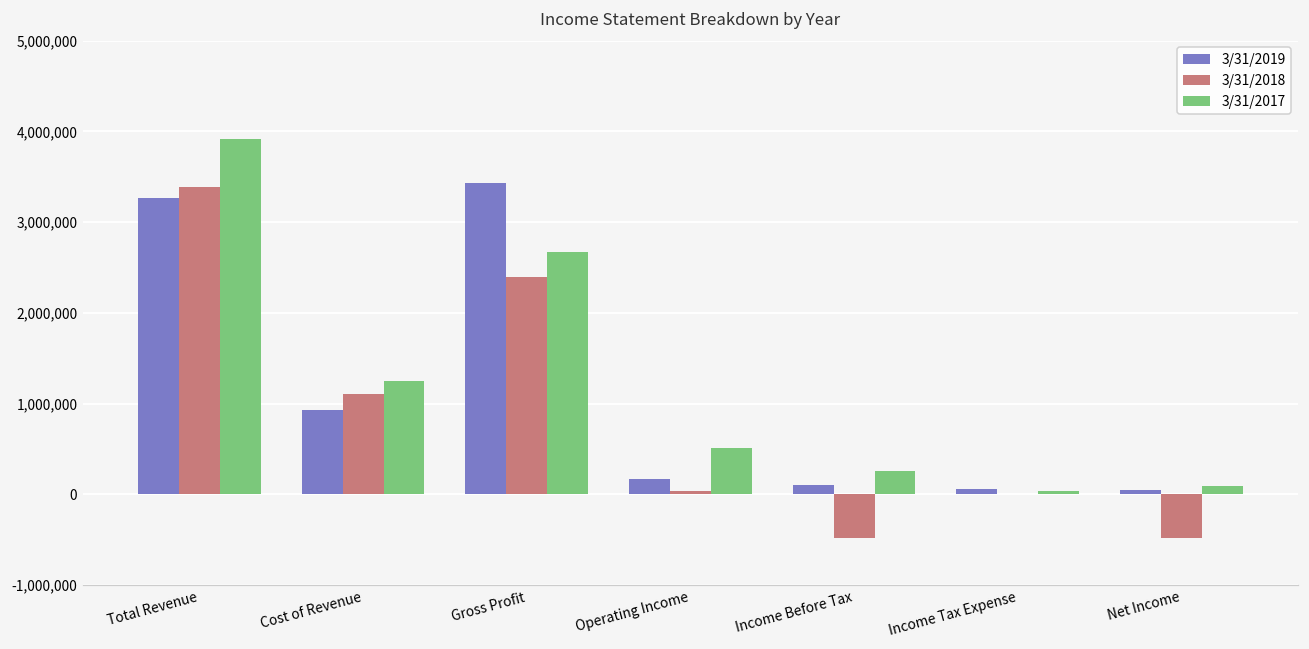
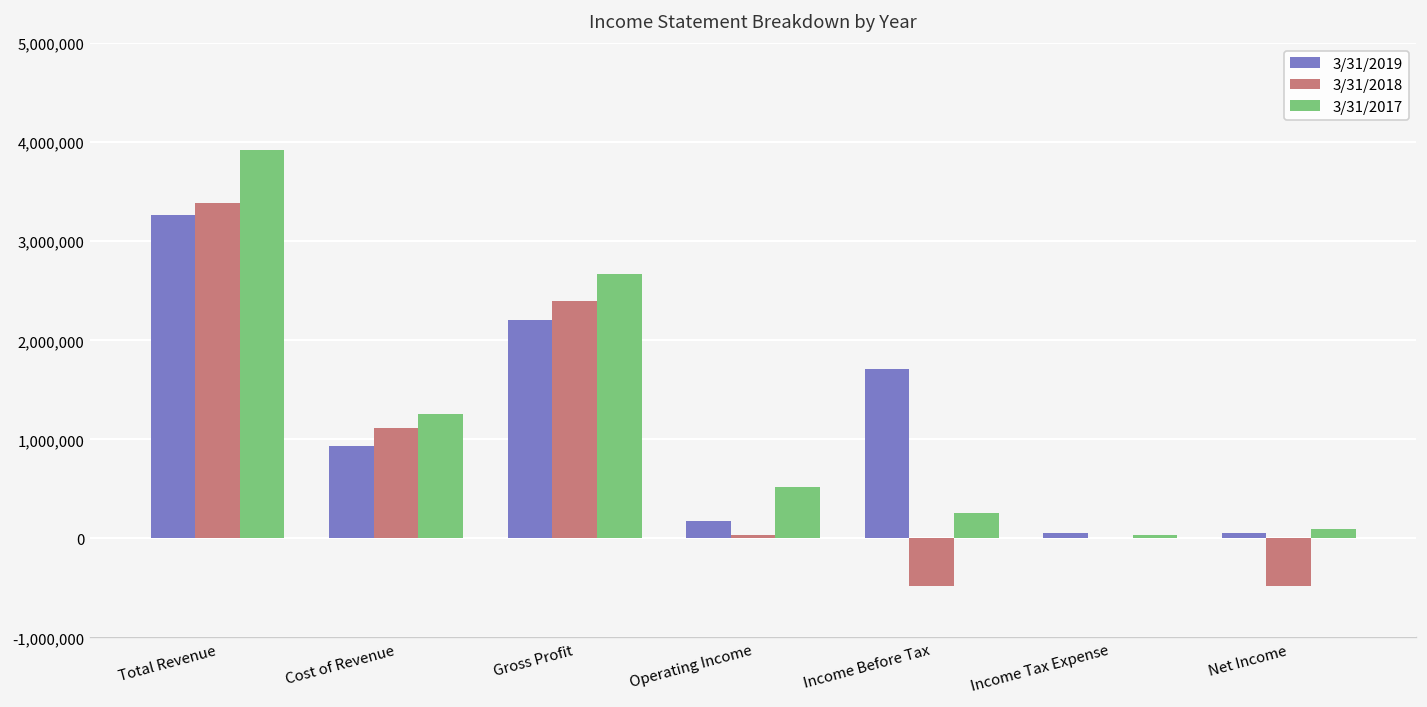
3/31/2019, Gross Profit: 3,400,000 -> 2,200,000
3/31/2019, Income Before Tax: 100,000 -> 1,700,000
